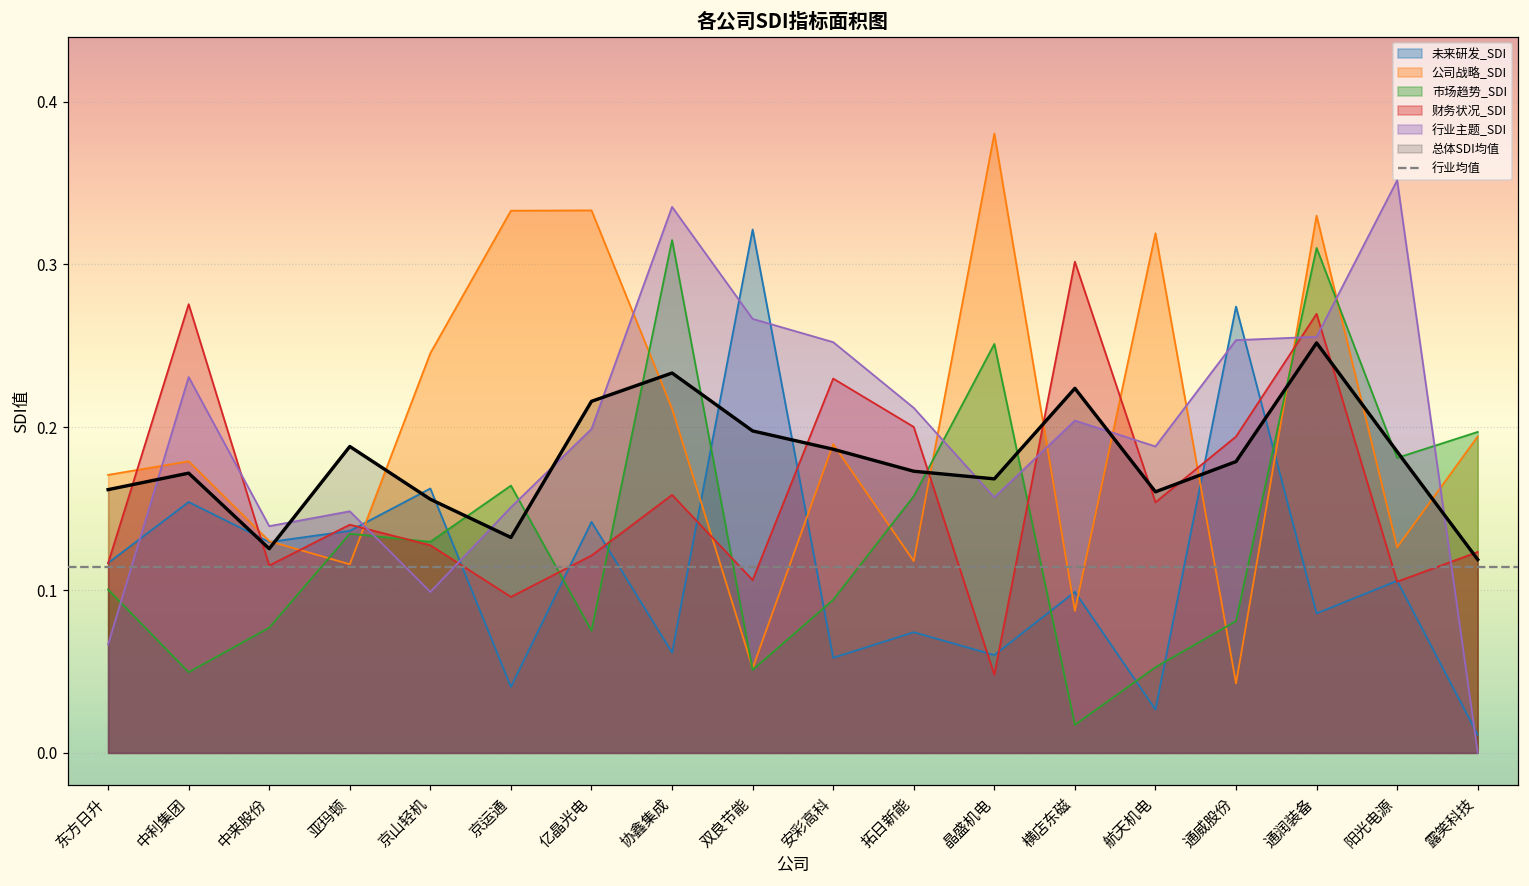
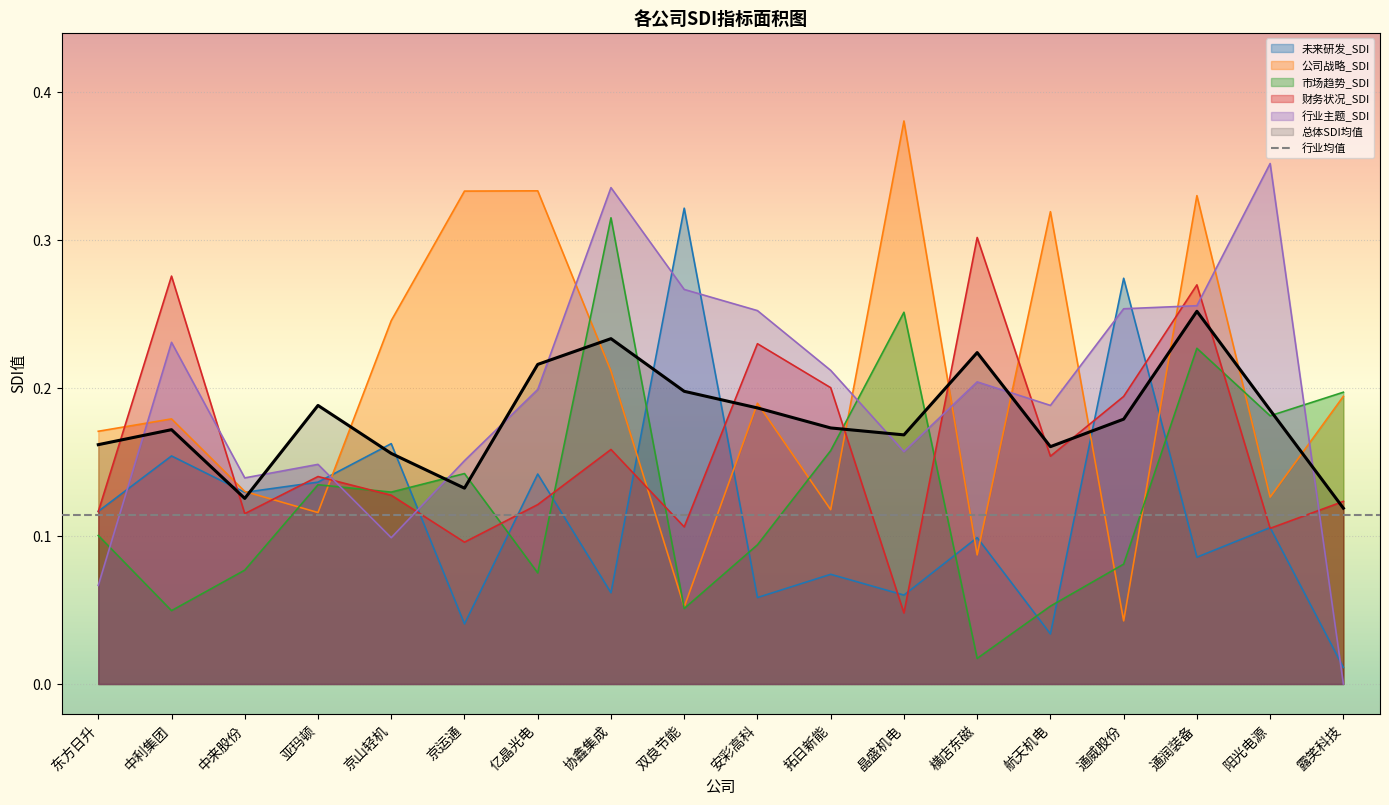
市场趋势_SDI, 京运通: 0.164 -> 0.142
未来研发_SDI, 航天机电: 0.027 -> 0.034
市场趋势_SDI, 通润装备: 0.310 -> 0.227
